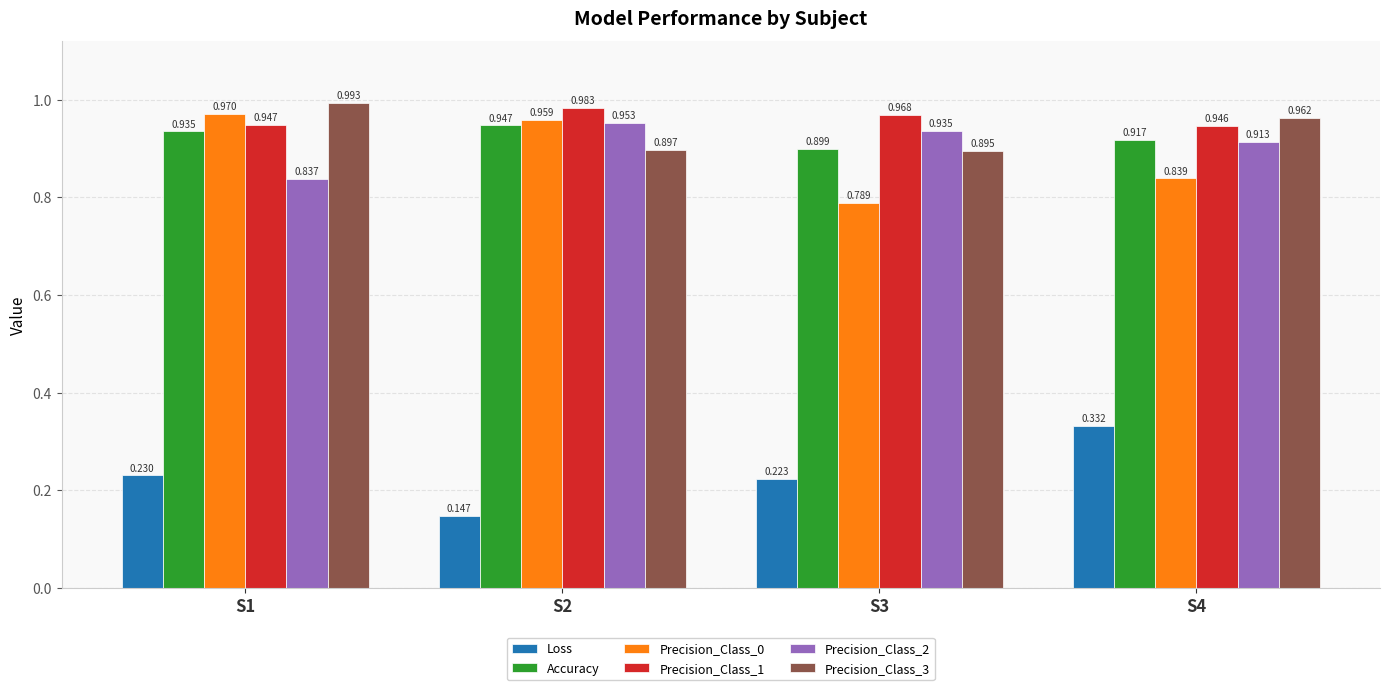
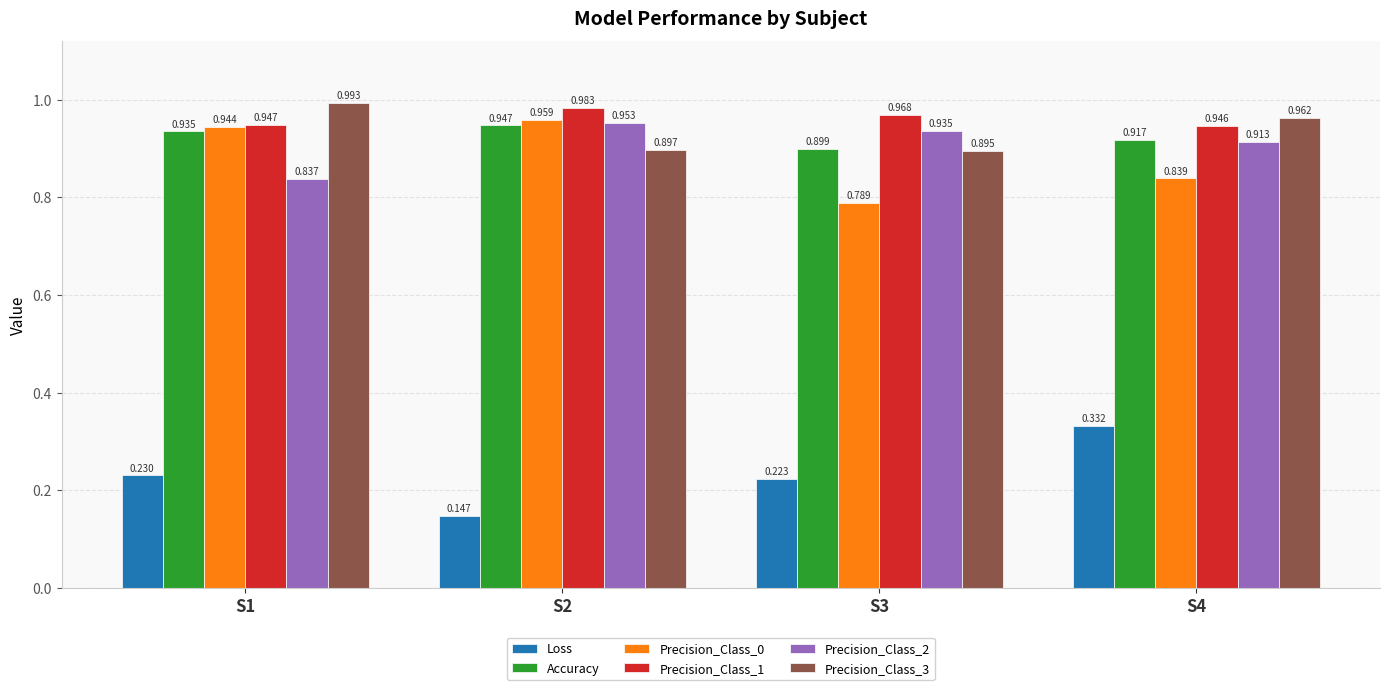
Precision_Class_0, S1: 0.970 -> 0.944
